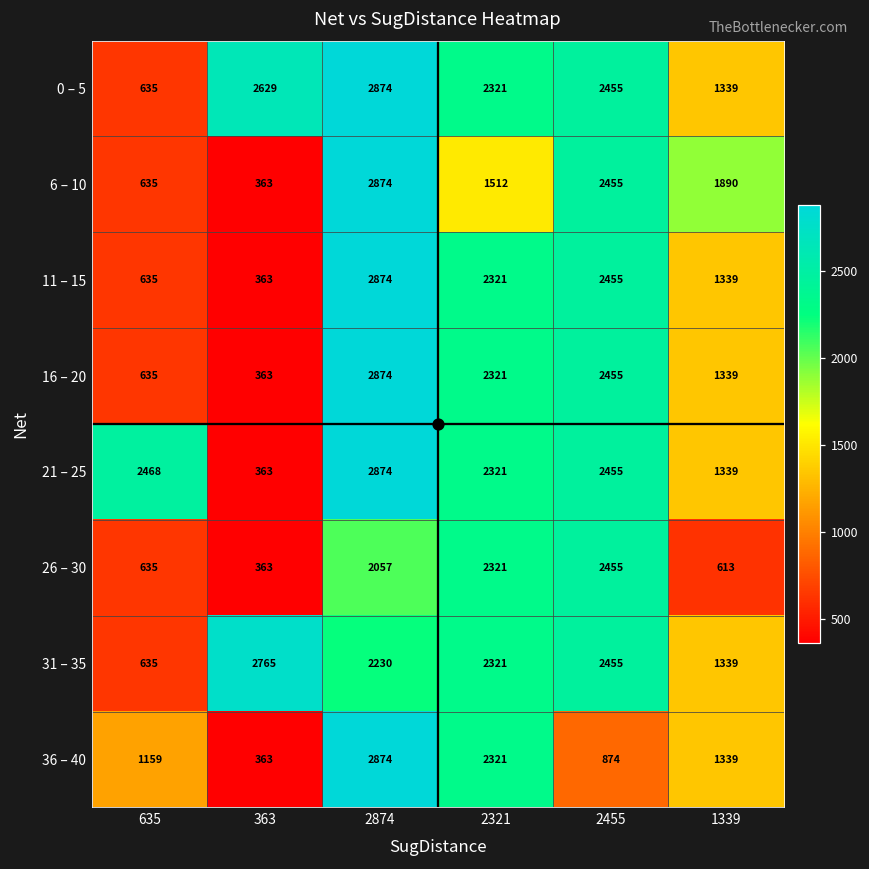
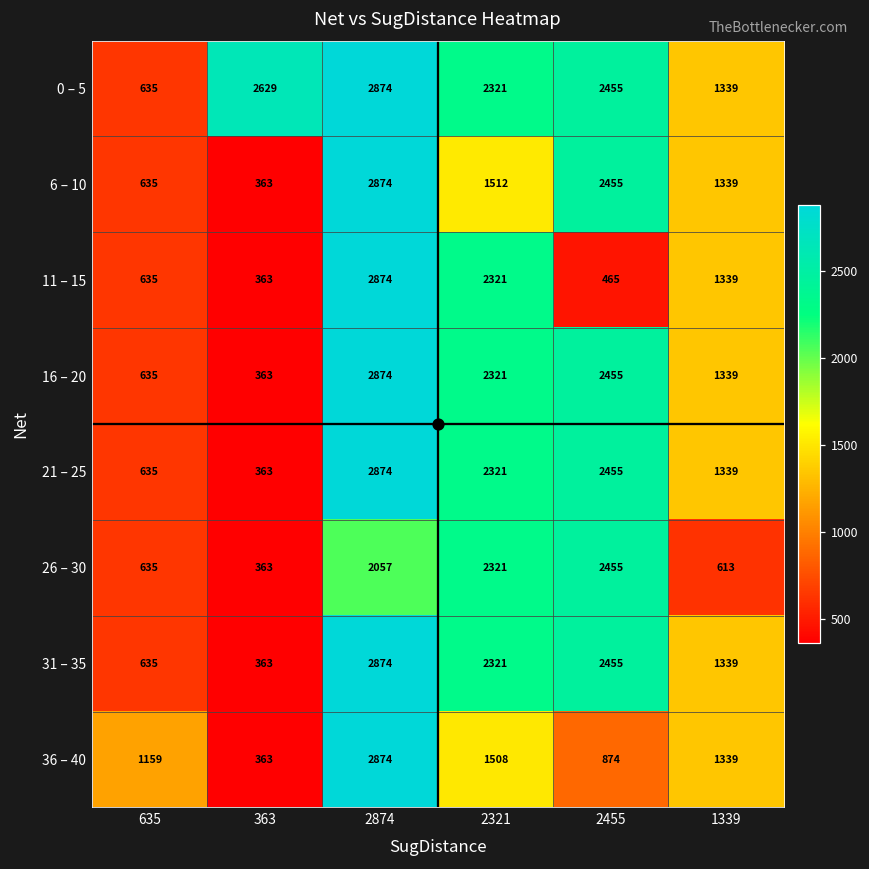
6 – 10, 1339: 1890 -> 1339
11 – 15, 2455: 2455 -> 465
21 – 25, 635: 2468 -> 635
31 – 35, 363: 2765 -> 363
31 – 35, 2874: 2230 -> 2874
36 – 40, 2321: 2321 -> 1508
